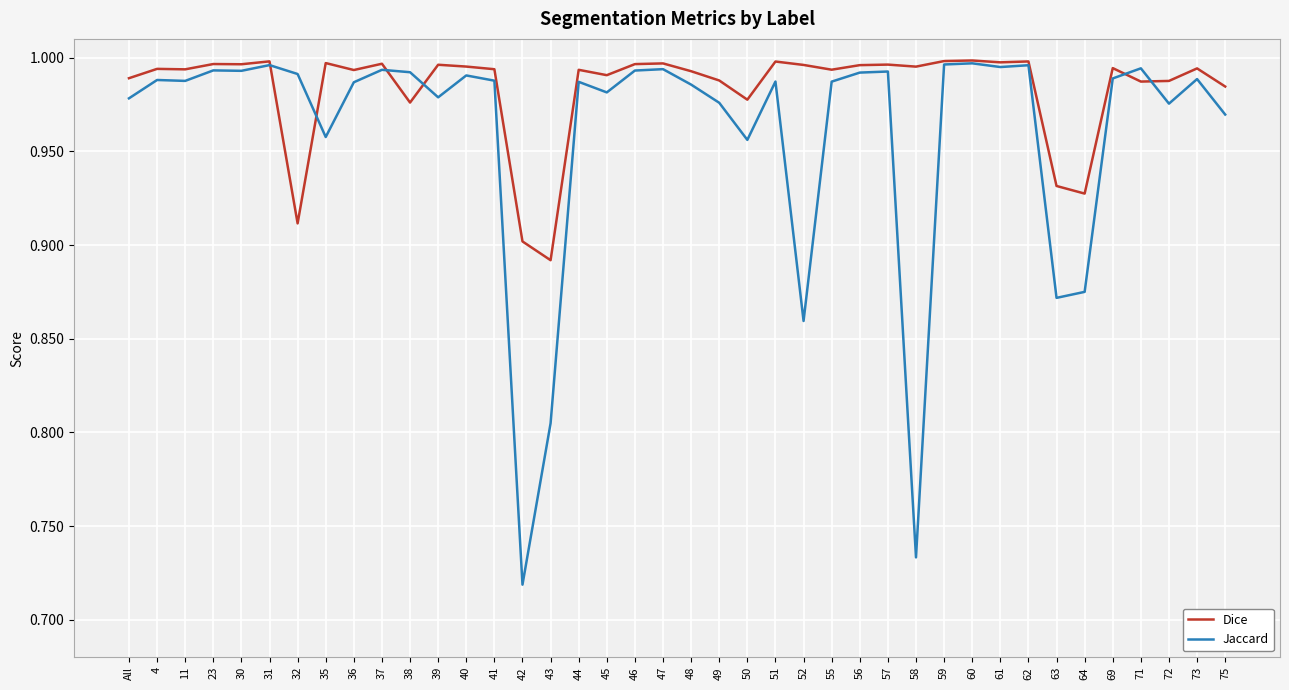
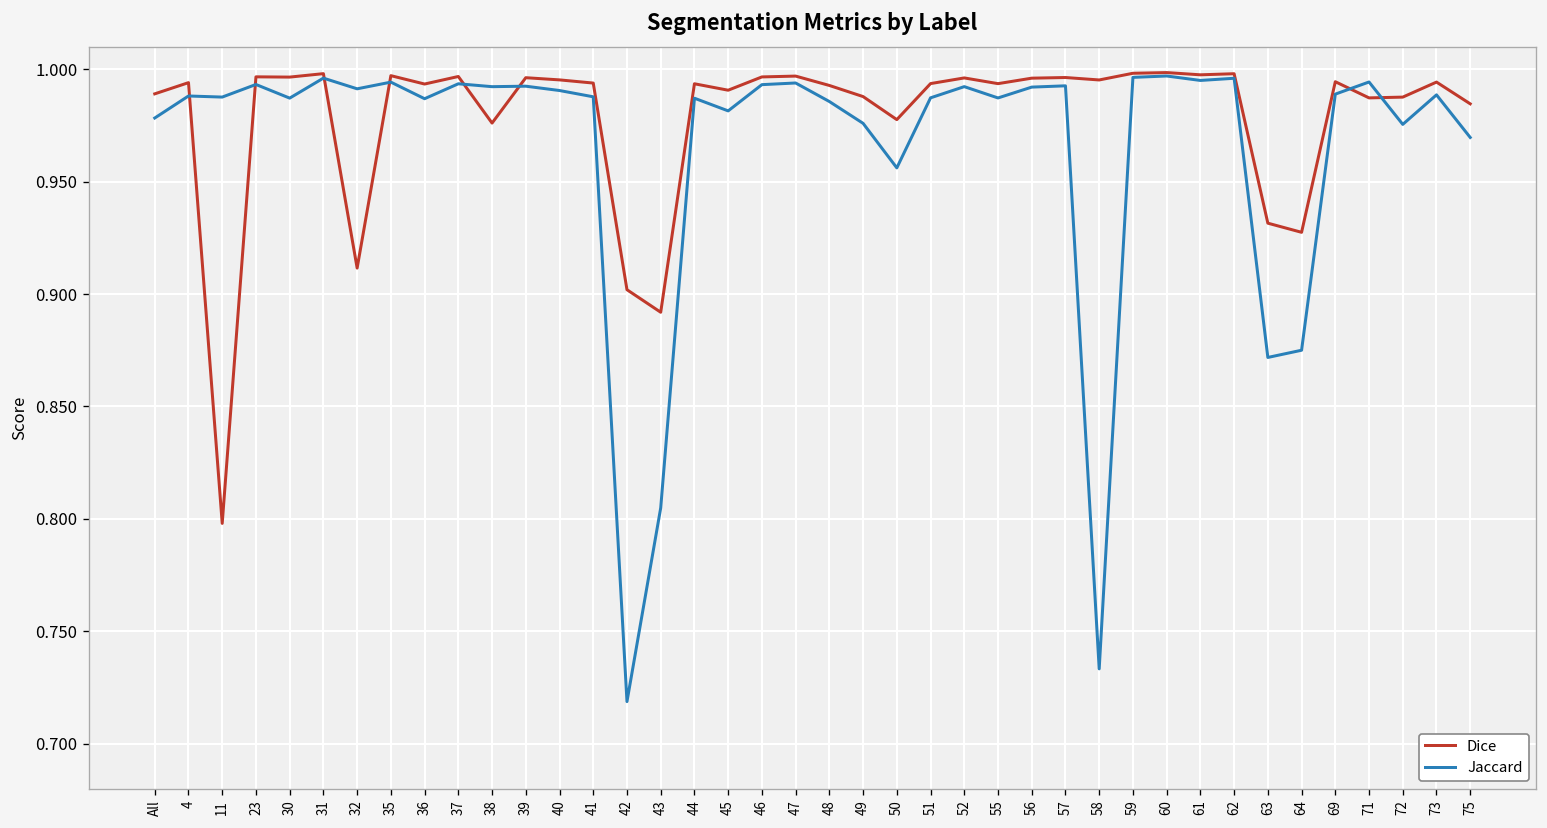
Dice, 11: 0.994 -> 0.798
Jaccard, 30: 0.993 -> 0.987
Jaccard, 35: 0.958 -> 0.994
Jaccard, 39: 0.979 -> 0.992
Dice, 51: 0.998 -> 0.994
Jaccard, 52: 0.859 -> 0.992
